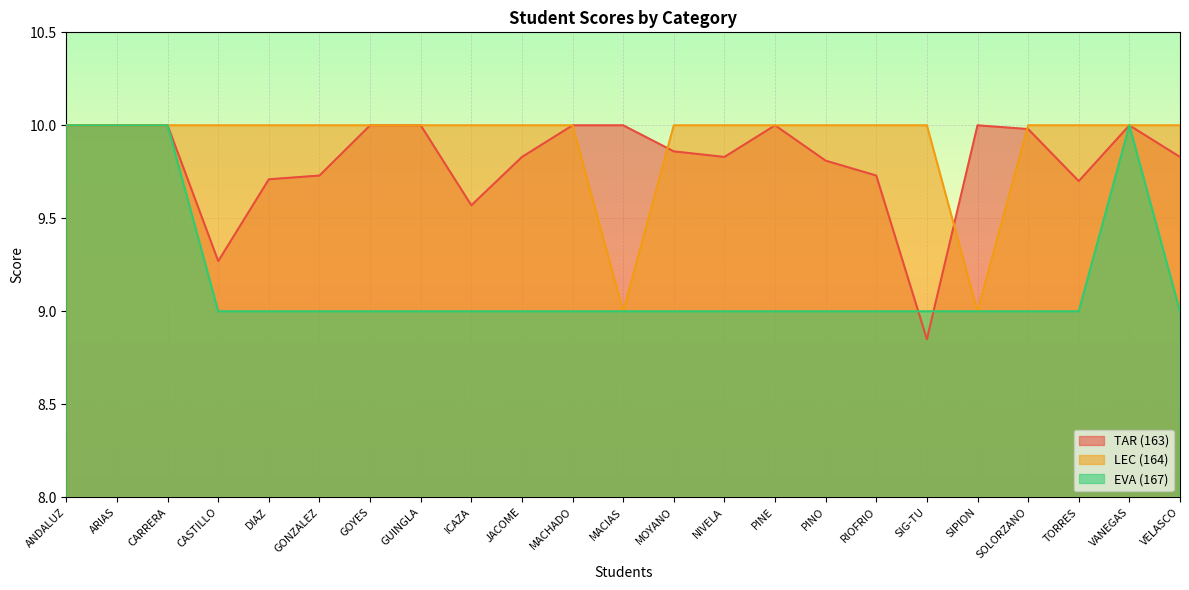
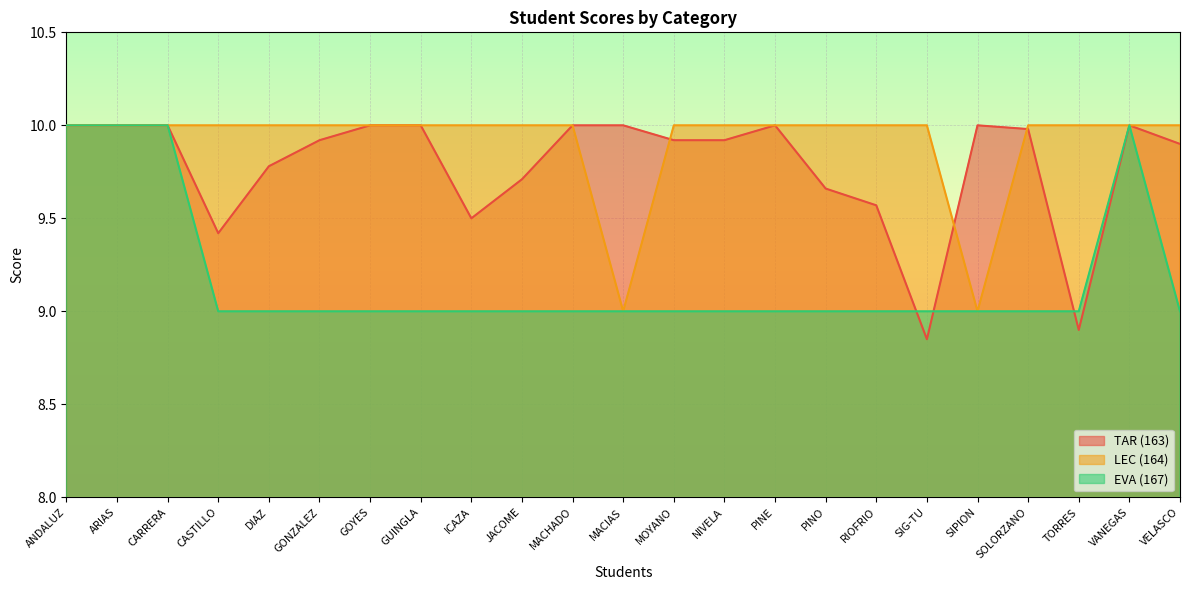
TAR (163), CASTILLO: 9.27 -> 9.42
TAR (163), DIAZ: 9.71 -> 9.78
TAR (163), GONZALEZ: 9.73 -> 9.92
TAR (163), ICAZA: 9.57 -> 9.50
TAR (163), JACOME: 9.83 -> 9.71
TAR (163), MOYANO: 9.86 -> 9.92
TAR (163), NIVELA: 9.83 -> 9.92
TAR (163), PINO: 9.81 -> 9.66
TAR (163), RIOFRIO: 9.73 -> 9.57
TAR (163), TORRES: 9.7 -> 8.9
TAR (163), VELASCO: 9.83 -> 9.90
